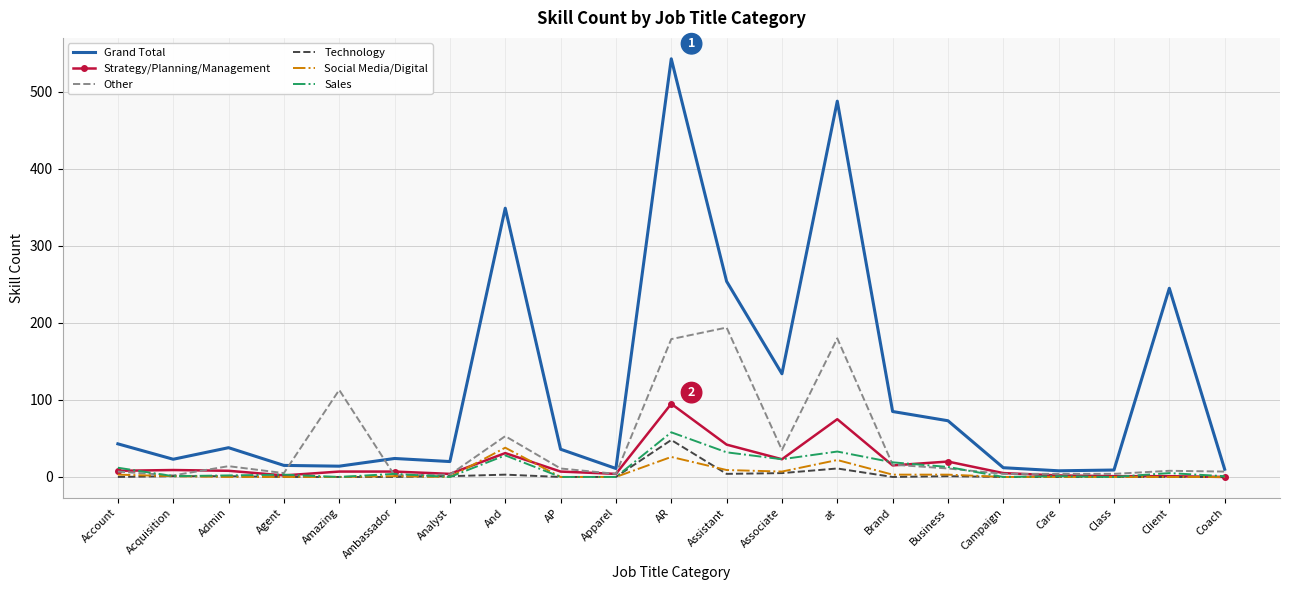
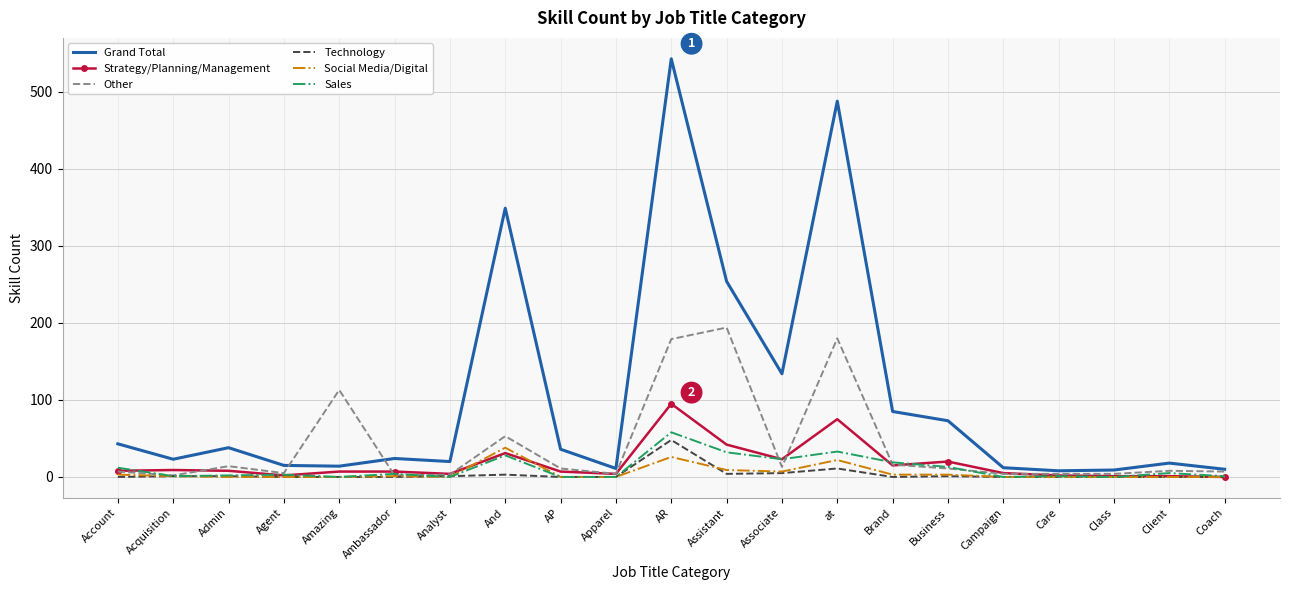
Other, Associate: 40 -> 10
Grand Total, Client: 250 -> 20
